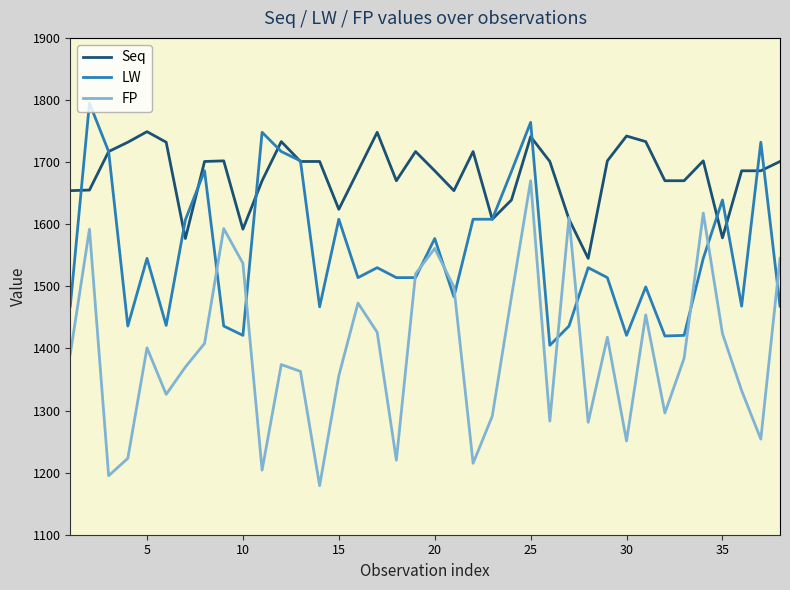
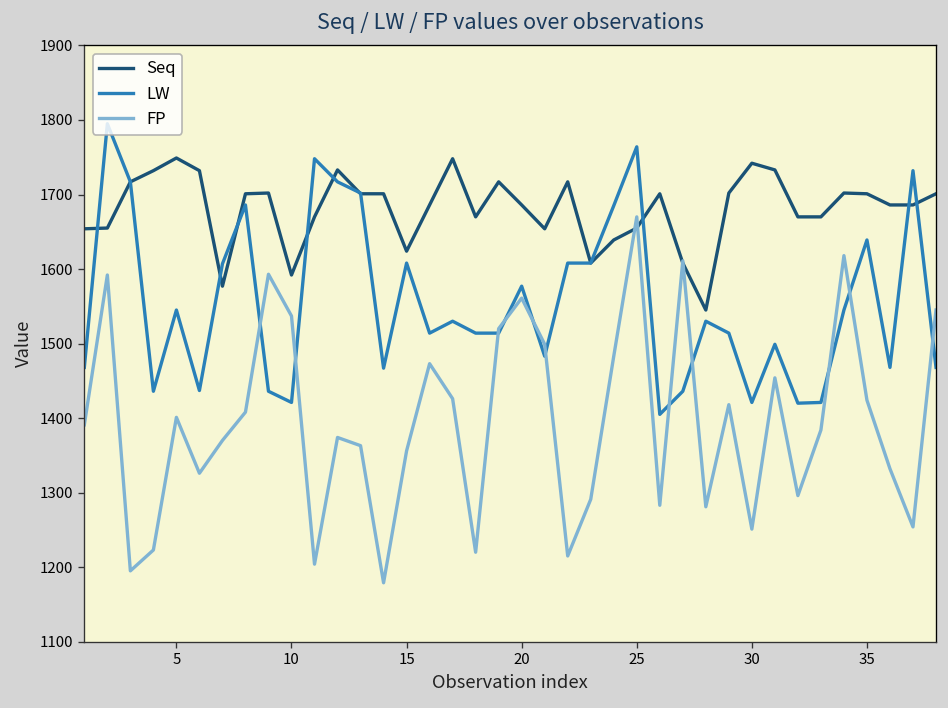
Seq, 25: 1740 -> 1660
Seq, 35: 1580 -> 1700
